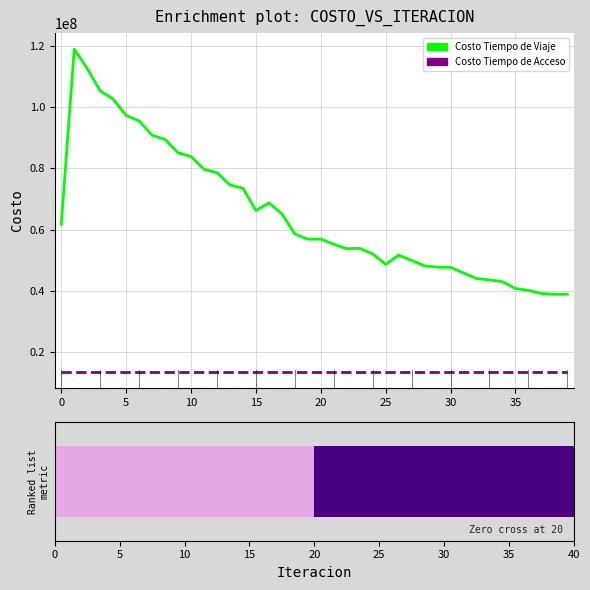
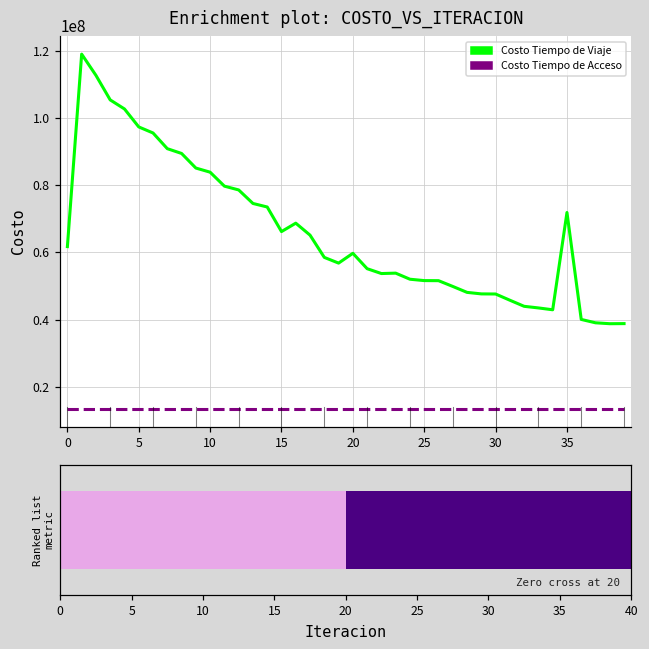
Enrichment plot: COSTO_VS_ITERACION, Costo Tiempo de Viaje, 20: 57000000 -> 60000000
Enrichment plot: COSTO_VS_ITERACION, Costo Tiempo de Viaje, 25: 49000000 -> 52000000
Enrichment plot: COSTO_VS_ITERACION, Costo Tiempo de Viaje, 35: 41000000 -> 72000000
